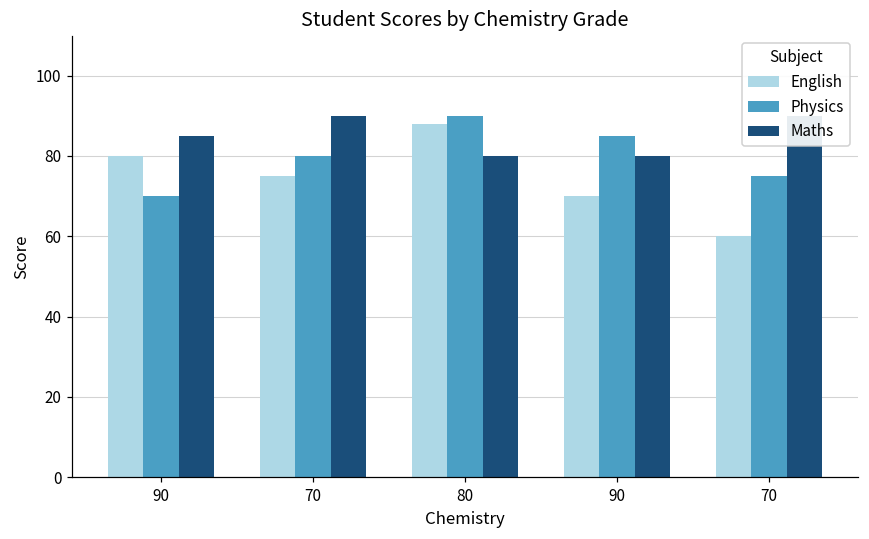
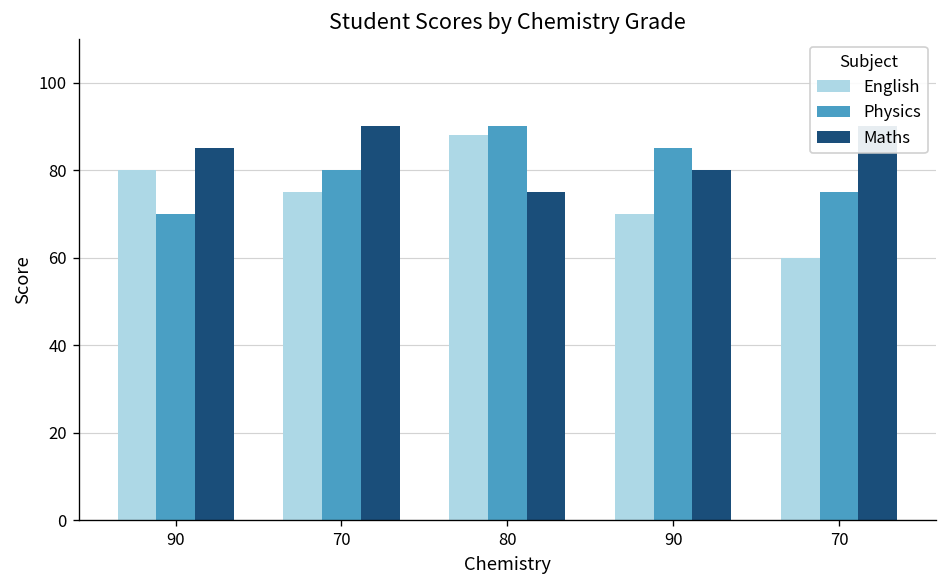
Maths, 80: 80 -> 75
